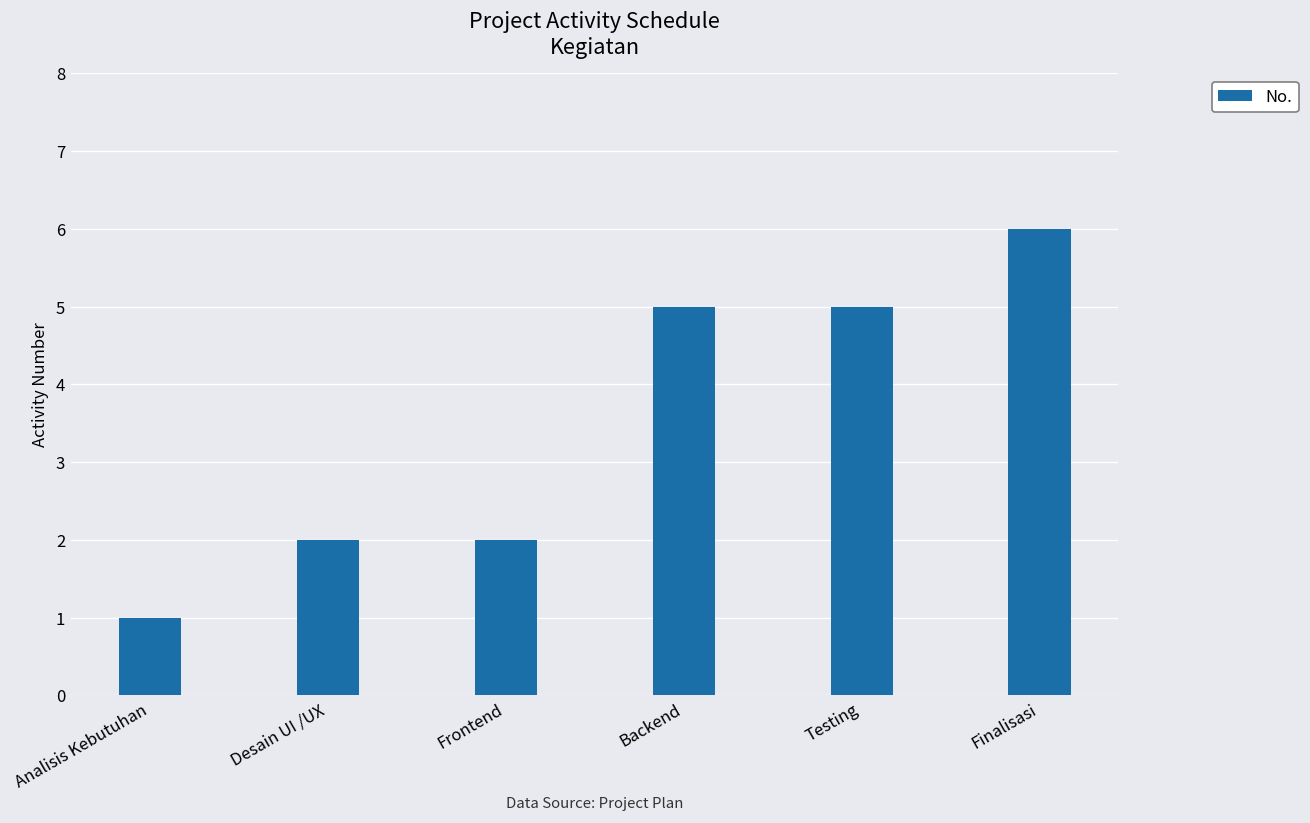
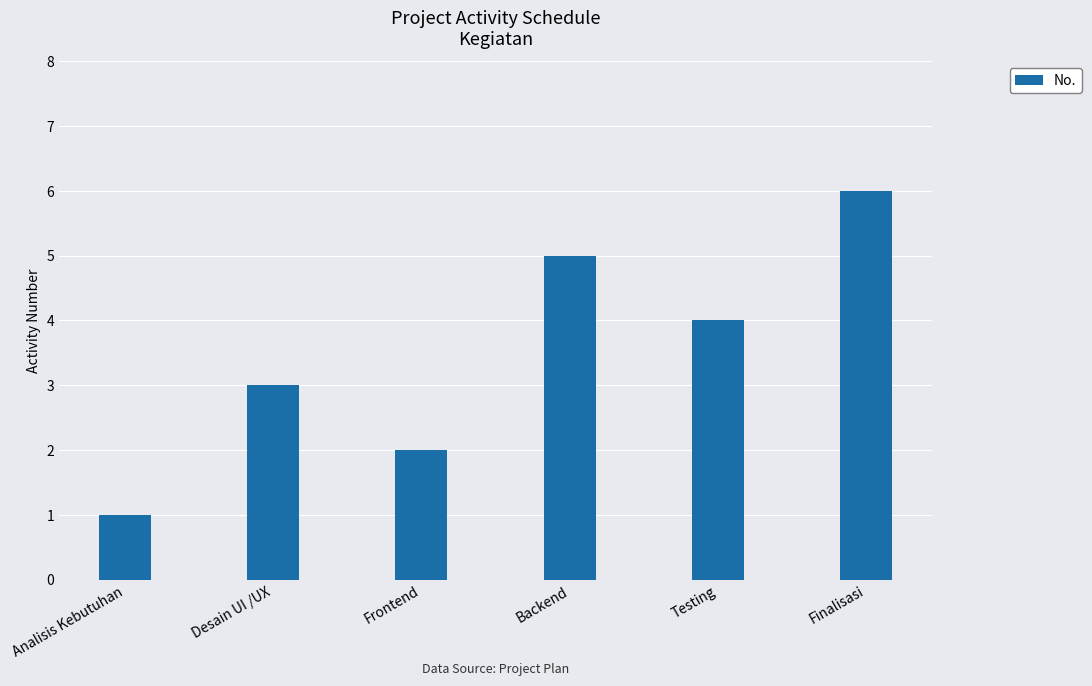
Desain UI /UX: 2 -> 3
Testing: 5 -> 4
